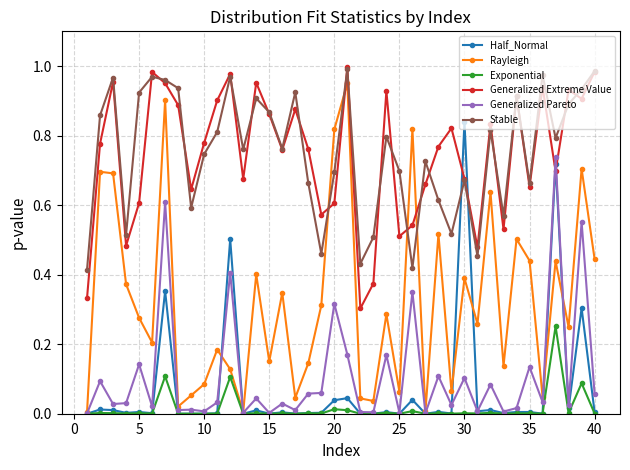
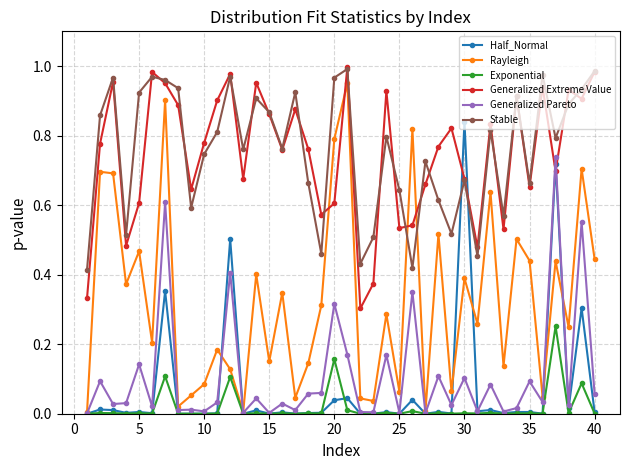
Rayleigh, 5: 0.28 -> 0.47
Rayleigh, 20: 0.82 -> 0.79
Exponential, 20: 0.01 -> 0.16
Stable, 20: 0.69 -> 0.97
Generalized Extreme Value, 25: 0.51 -> 0.53
Stable, 25: 0.70 -> 0.64
Generalized Pareto, 35: 0.13 -> 0.09
